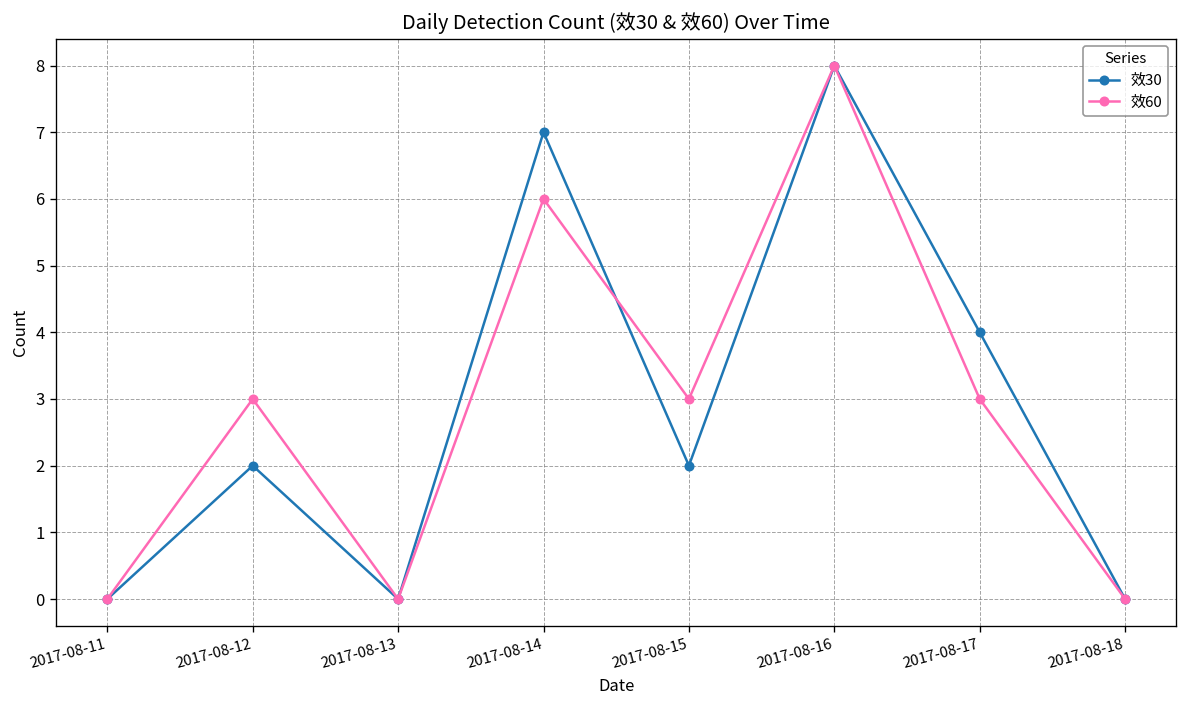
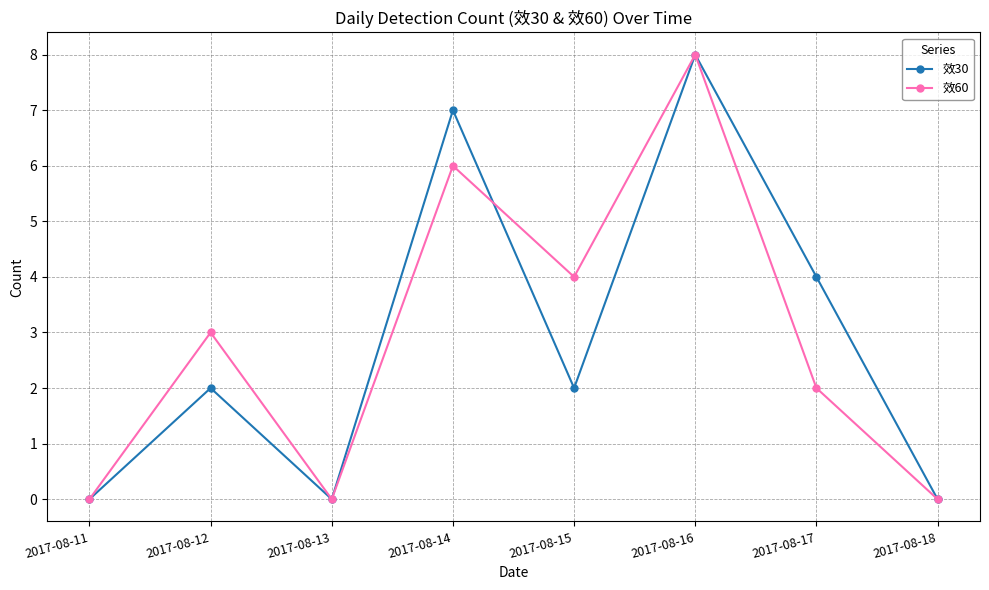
效60, 2017-08-15: 3 -> 4
效60, 2017-08-17: 3 -> 2
